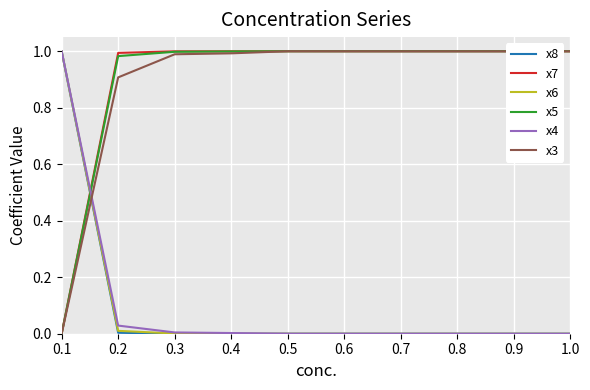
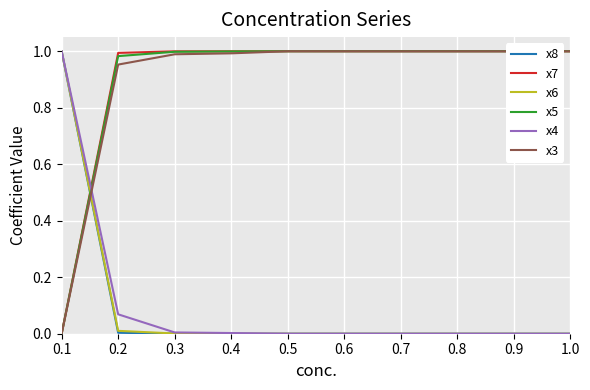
x4, 0.2: 0.03 -> 0.07
x3, 0.2: 0.91 -> 0.95
